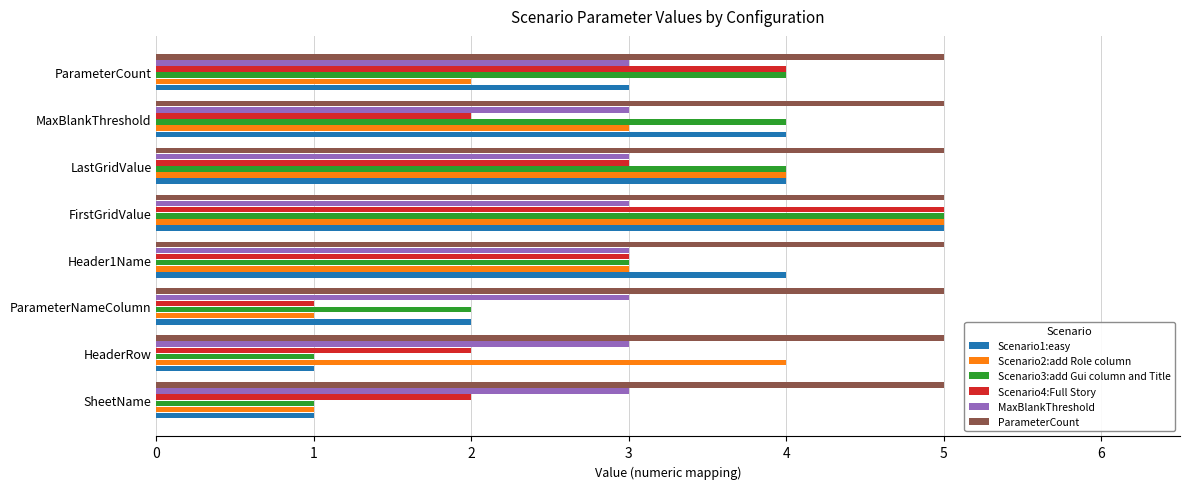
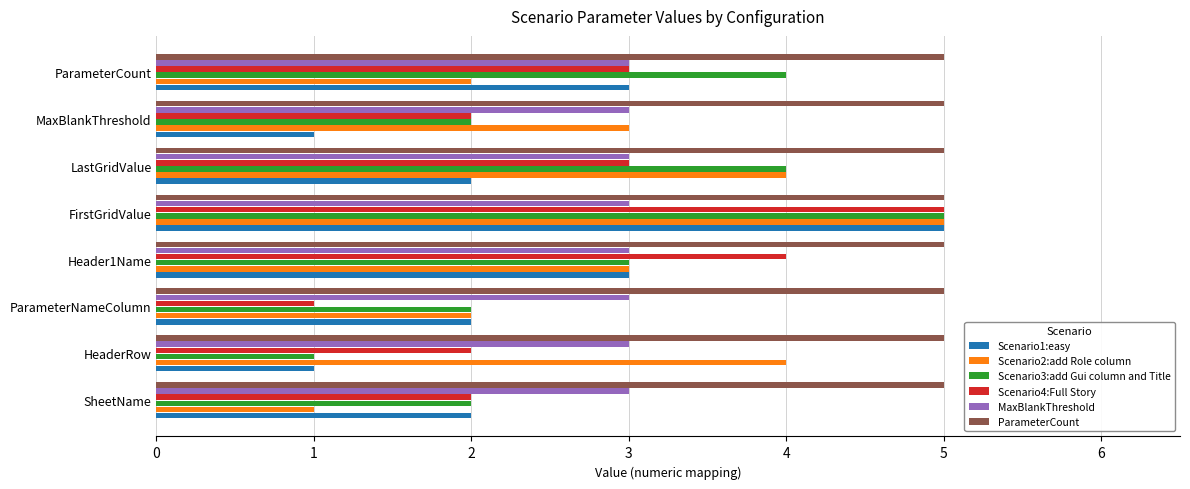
Scenario4:Full Story, ParameterCount: 4 -> 3
Scenario3:add Gui column and Title, MaxBlankThreshold: 4 -> 2
Scenario1:easy, MaxBlankThreshold: 4 -> 1
Scenario1:easy, LastGridValue: 4 -> 2
Scenario4:Full Story, Header1Name: 3 -> 4
Scenario1:easy, Header1Name: 4 -> 3
Scenario2:add Role column, ParameterNameColumn: 1 -> 2
Scenario3:add Gui column and Title, SheetName: 1 -> 2
Scenario1:easy, SheetName: 1 -> 2
